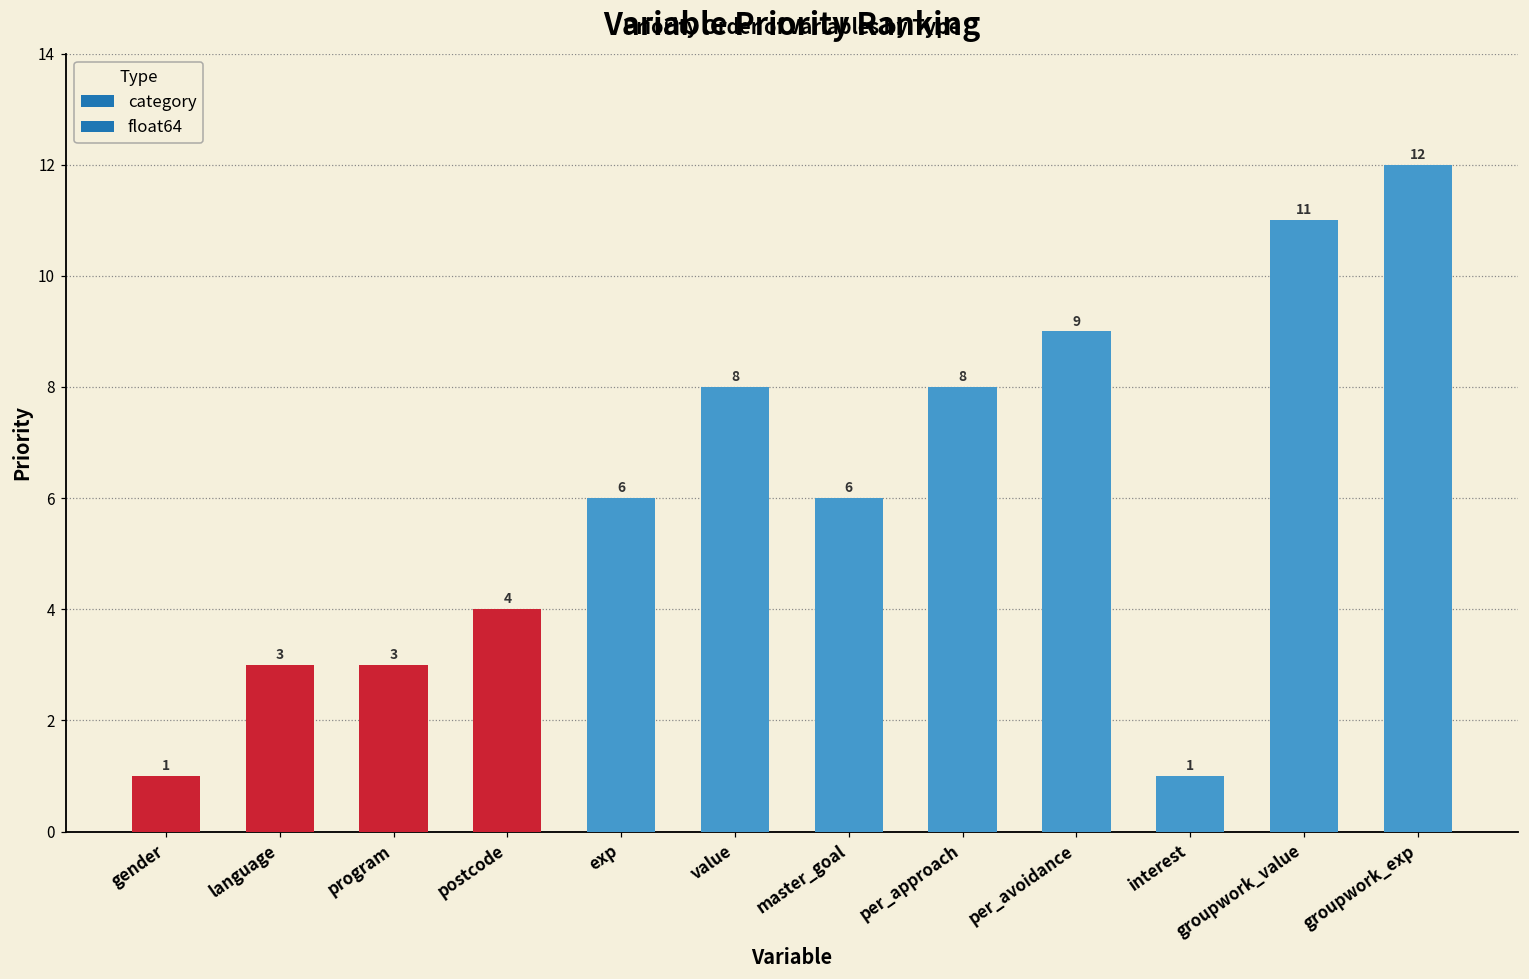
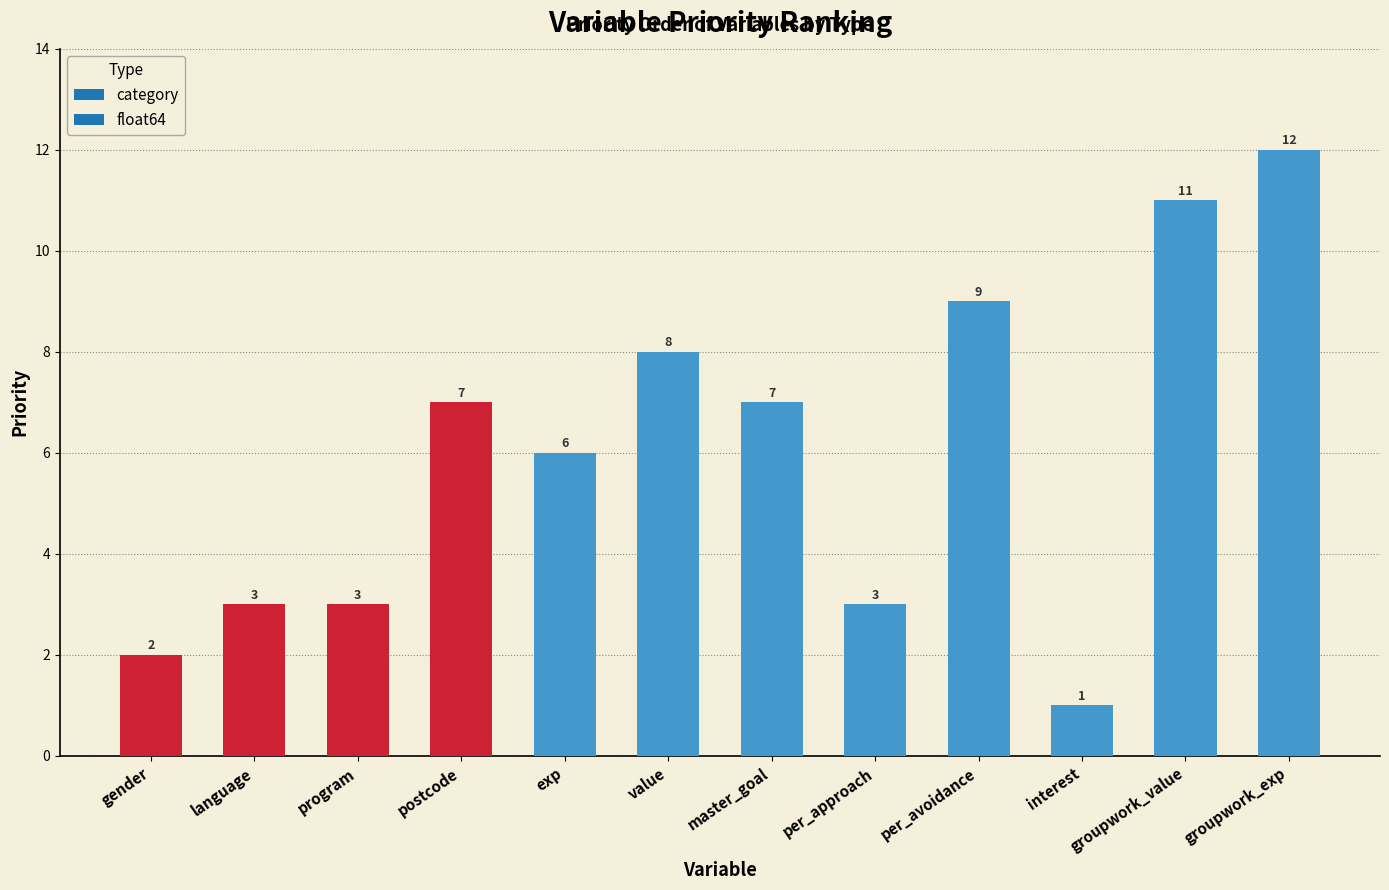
gender: 1 -> 2
postcode: 4 -> 7
master_goal: 6 -> 7
per_approach: 8 -> 3
